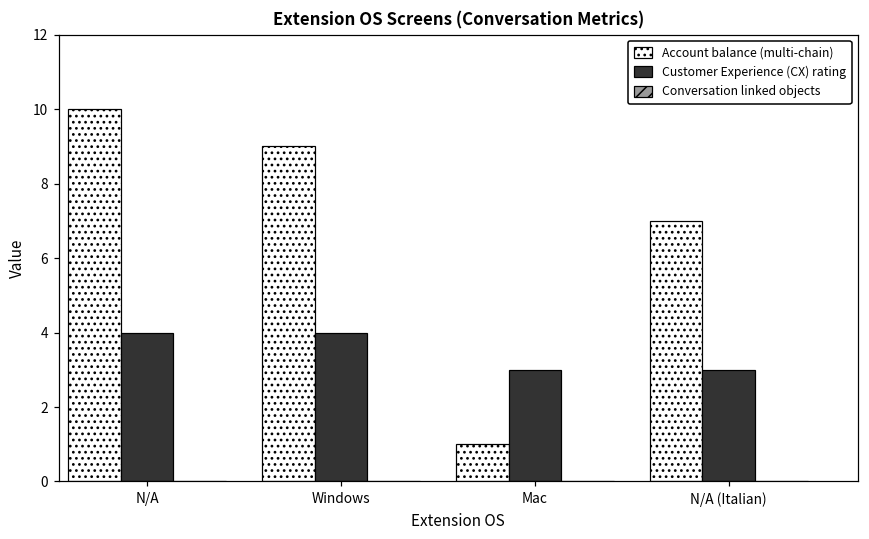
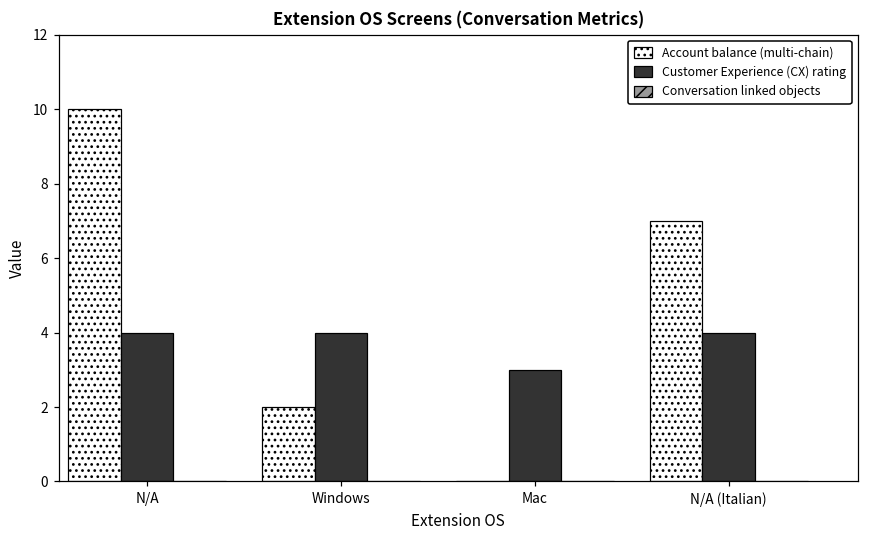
Account balance (multi-chain), Windows: 9 -> 2
Account balance (multi-chain), Mac: 1 -> 0
Customer Experience (CX) rating, N/A (Italian): 3 -> 4
